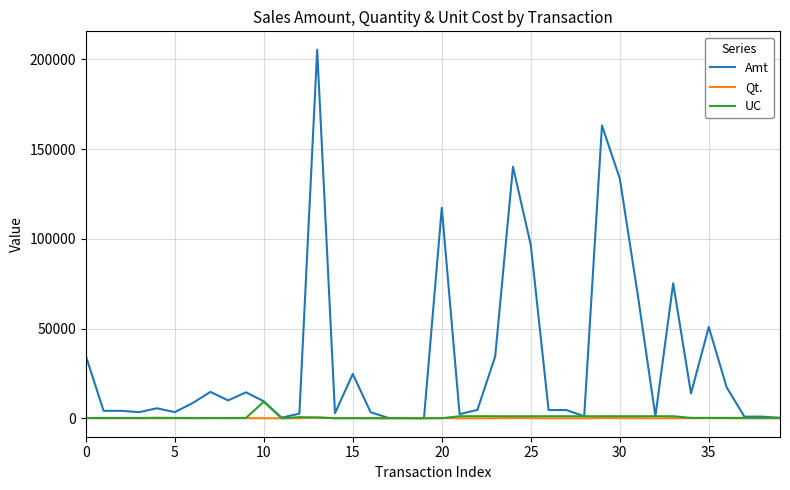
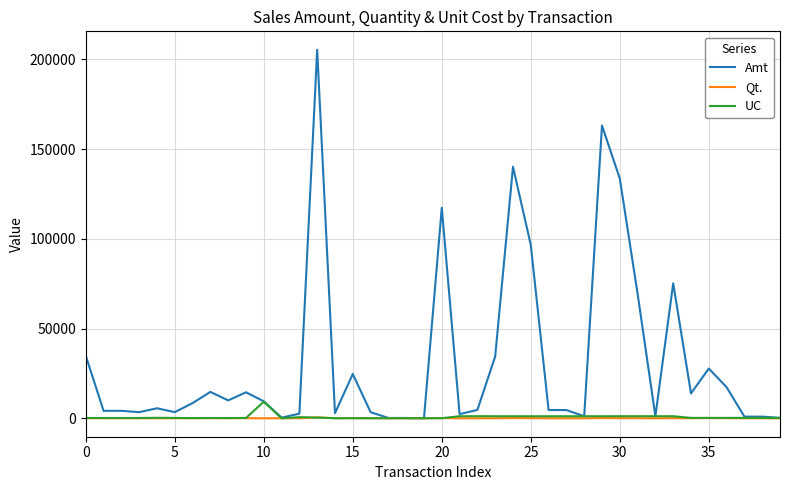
Amt, 35: 51000 -> 28000
